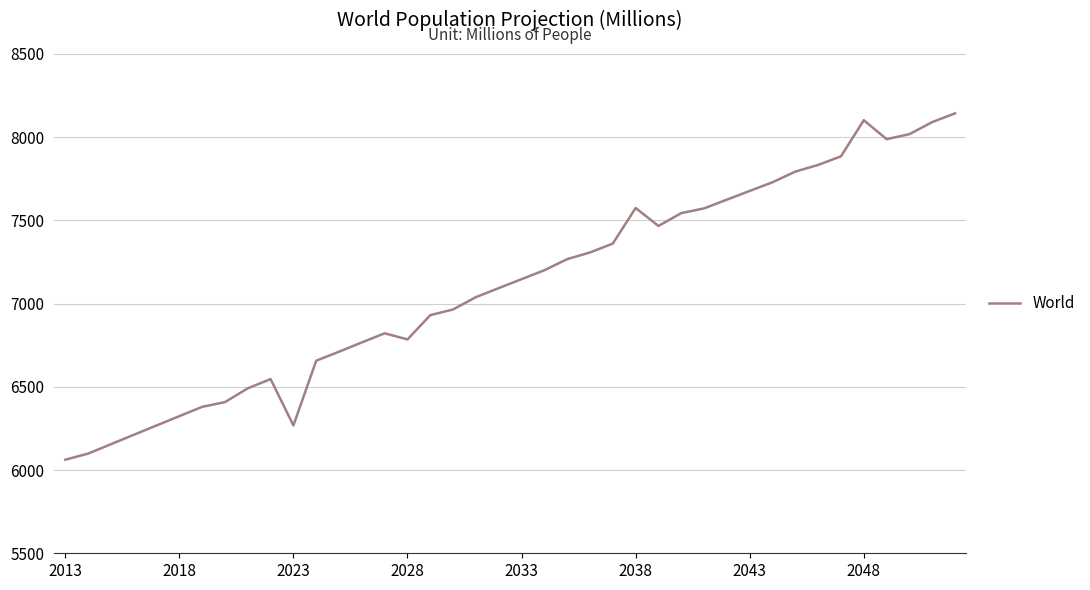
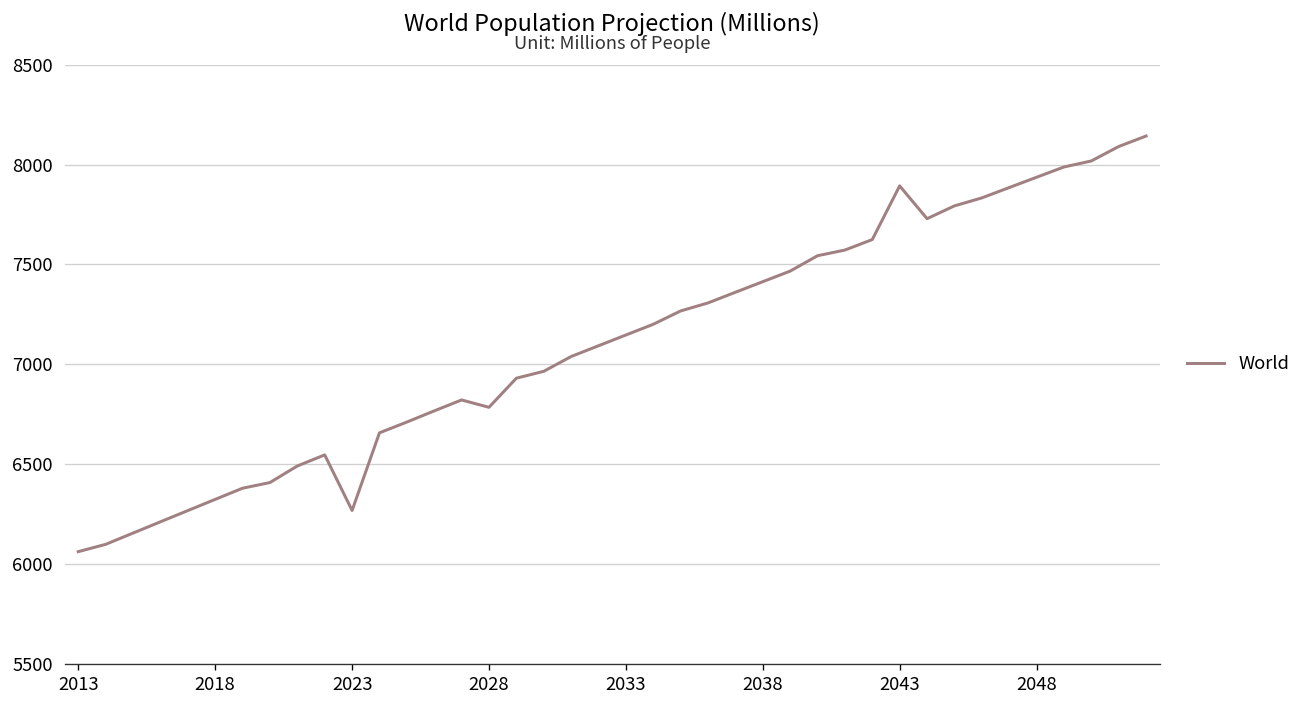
2038: 7570 -> 7410
2043: 7680 -> 7890
2048: 8100 -> 7940
